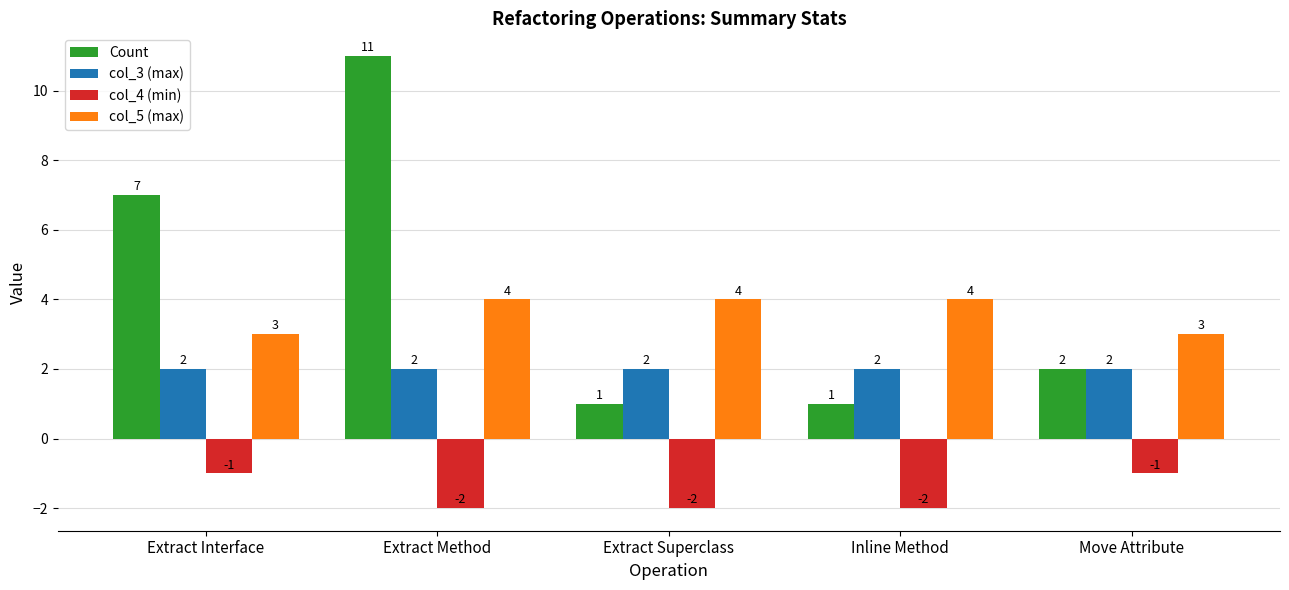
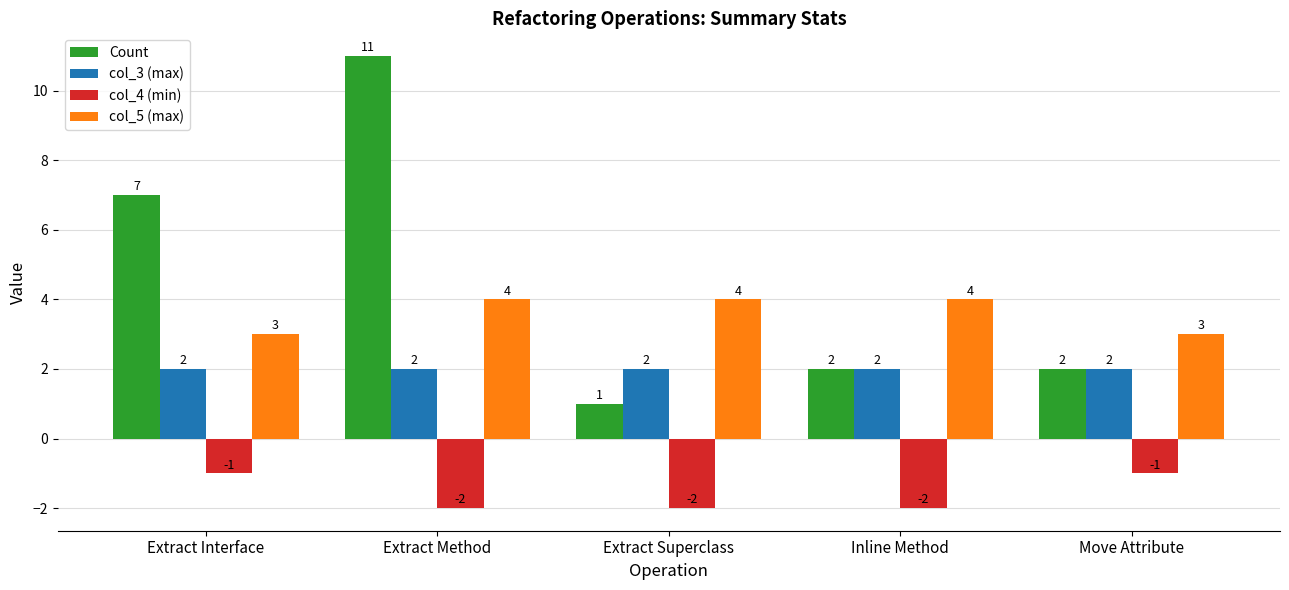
Count, Inline Method: 1 -> 2
